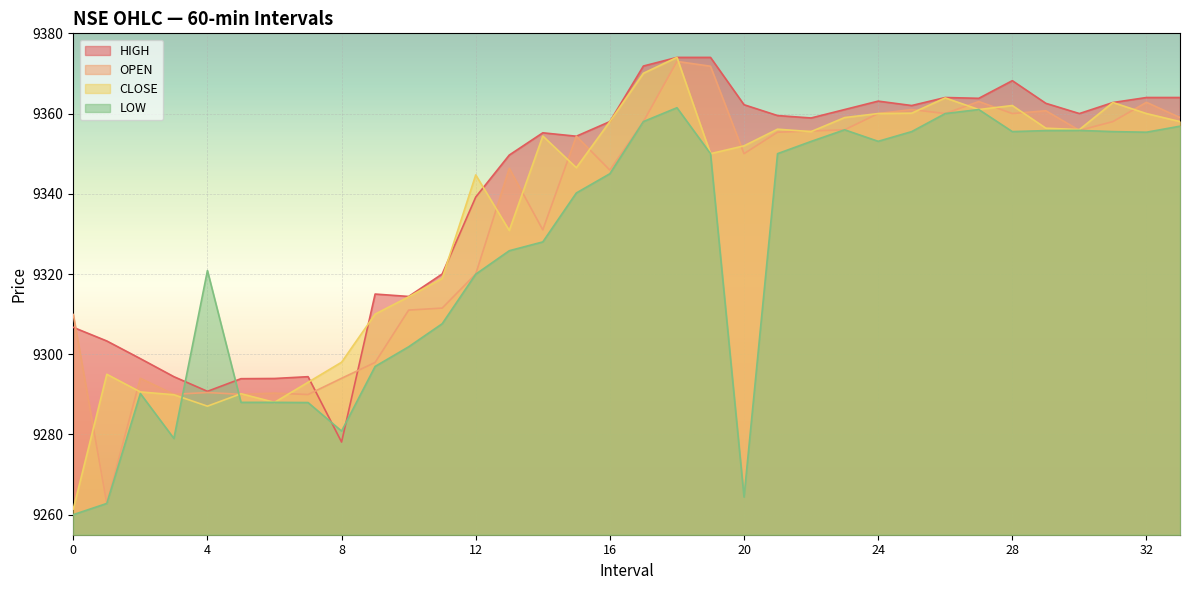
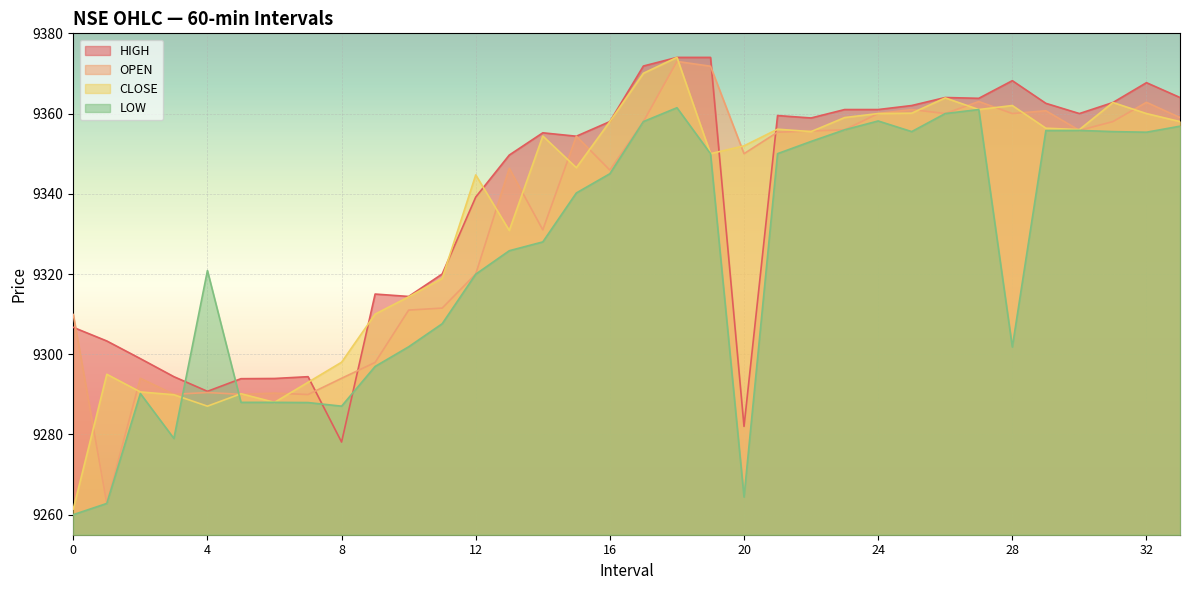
LOW, 8: 9281 -> 9287
HIGH, 20: 9362 -> 9282
HIGH, 24: 9363 -> 9361
LOW, 24: 9353 -> 9358
LOW, 28: 9356 -> 9302
HIGH, 32: 9364 -> 9368
